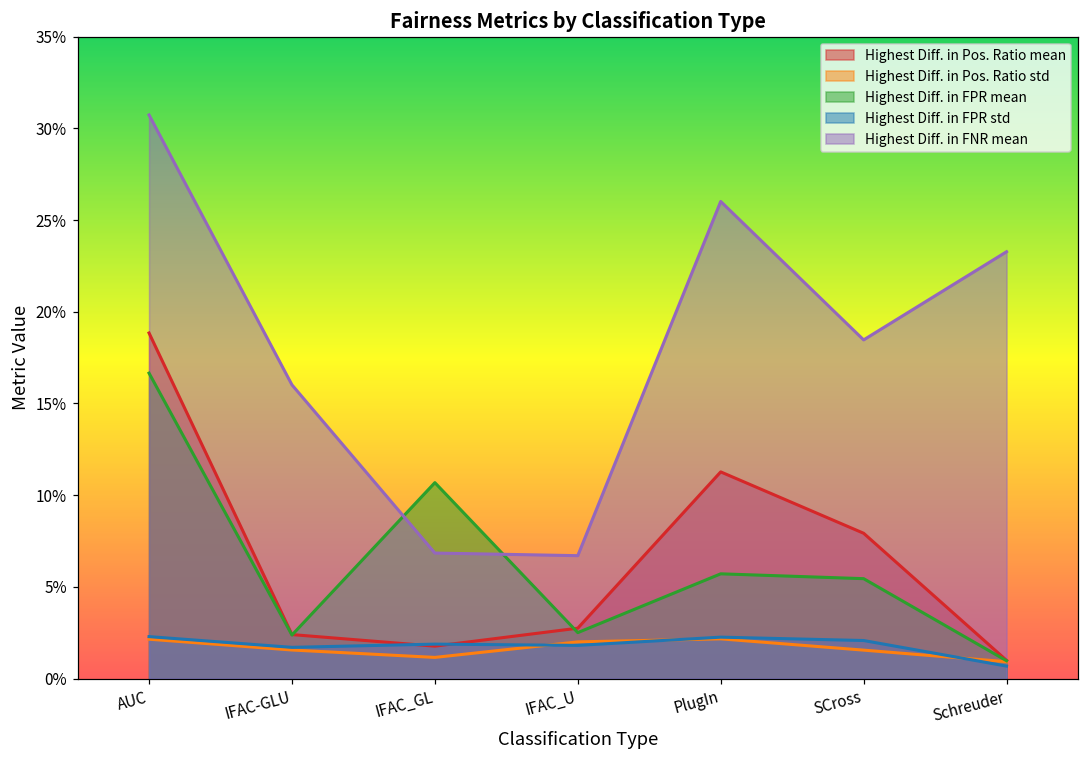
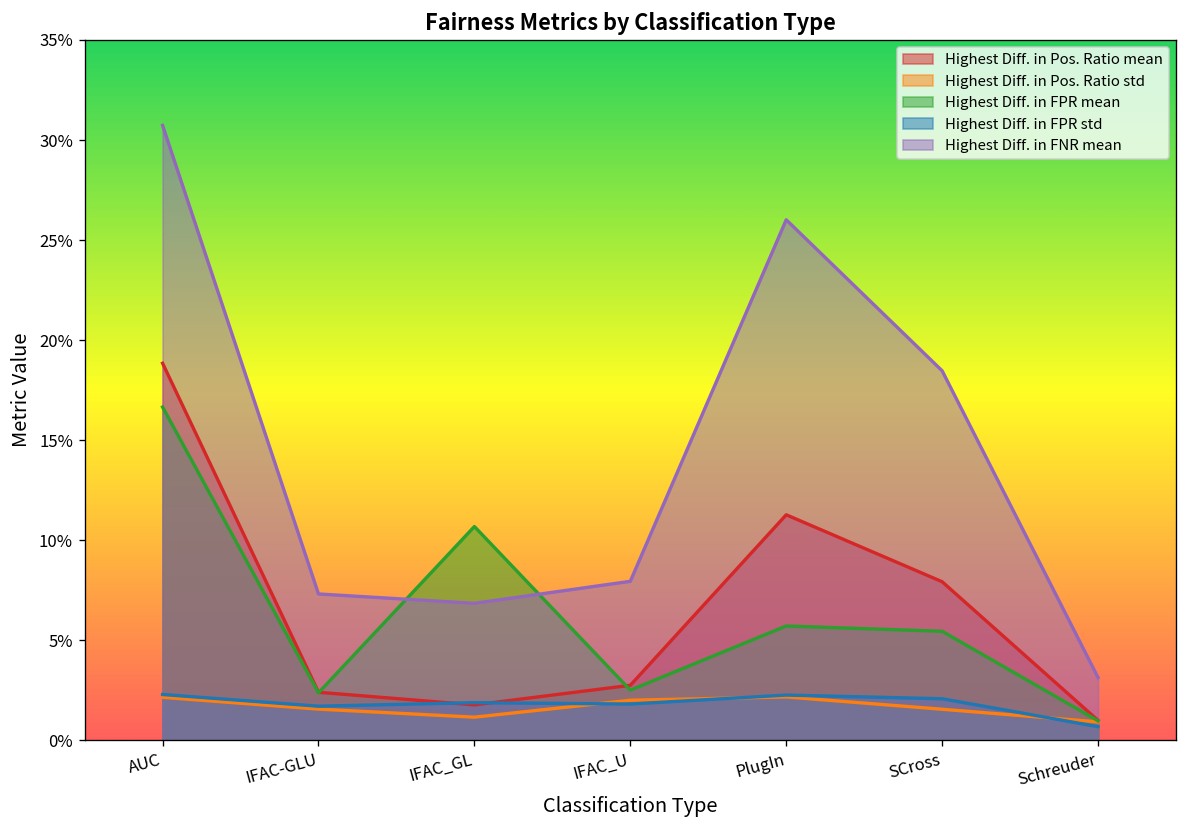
Highest Diff. in FNR mean, IFAC-GLU: 16.0% -> 7.3%
Highest Diff. in FNR mean, IFAC_U: 6.7% -> 7.9%
Highest Diff. in FNR mean, Schreuder: 23.3% -> 3.1%
